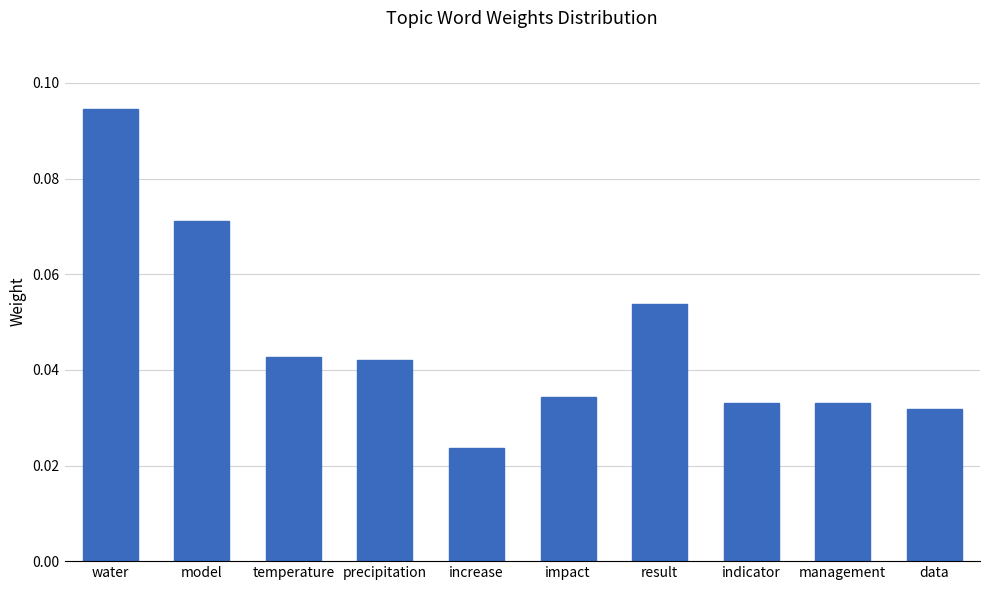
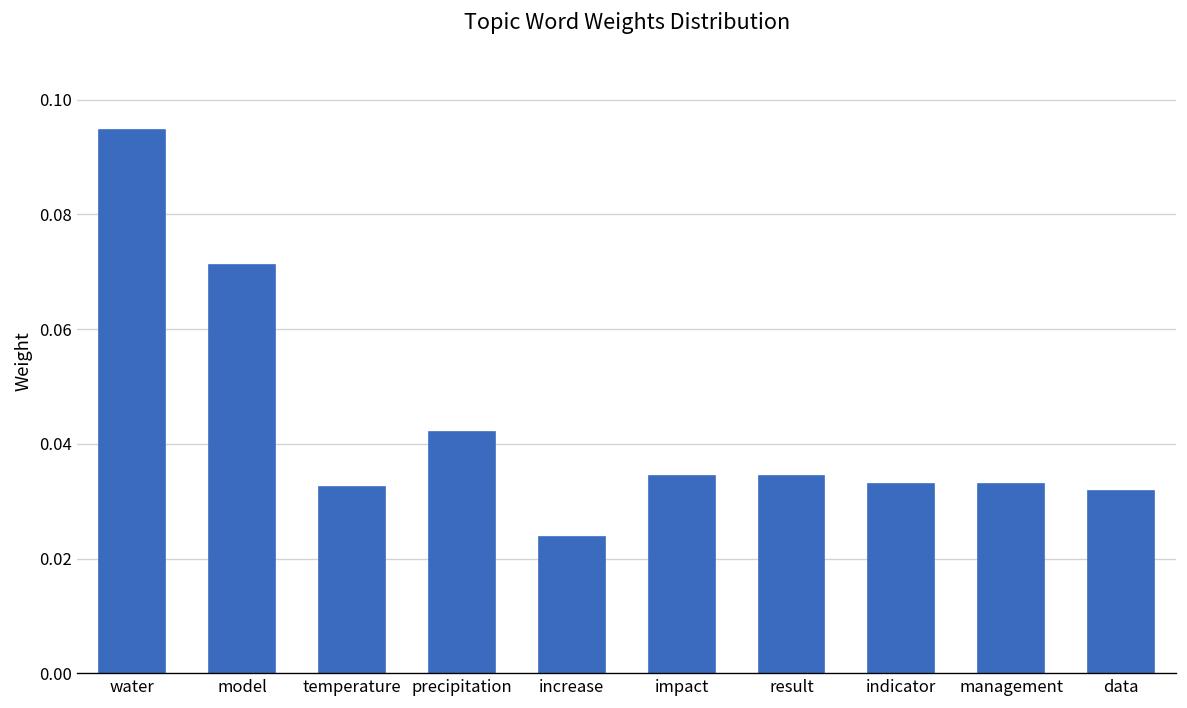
temperature: 0.043 -> 0.033
result: 0.054 -> 0.034
